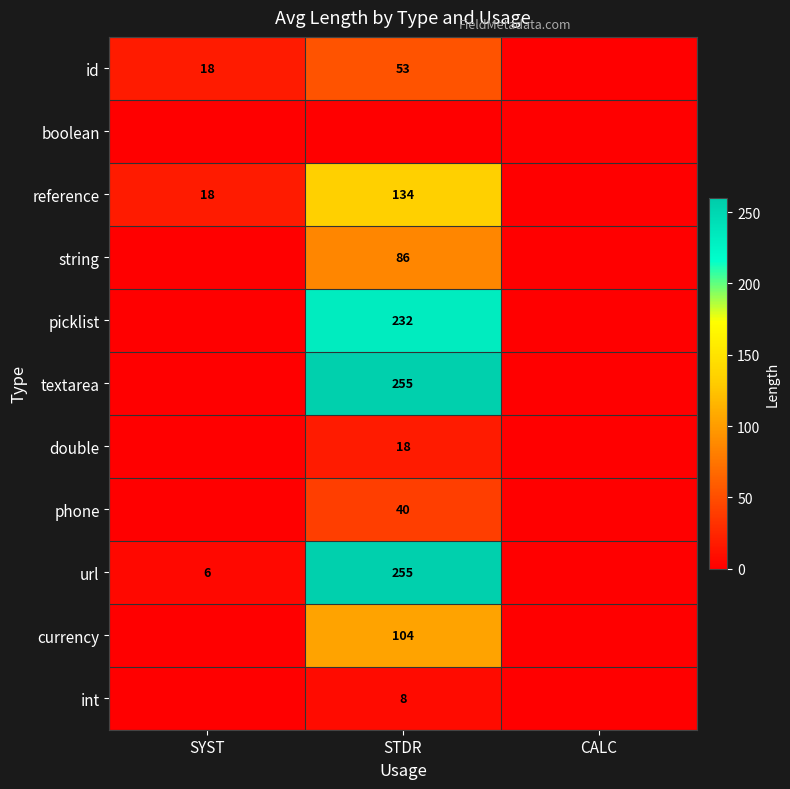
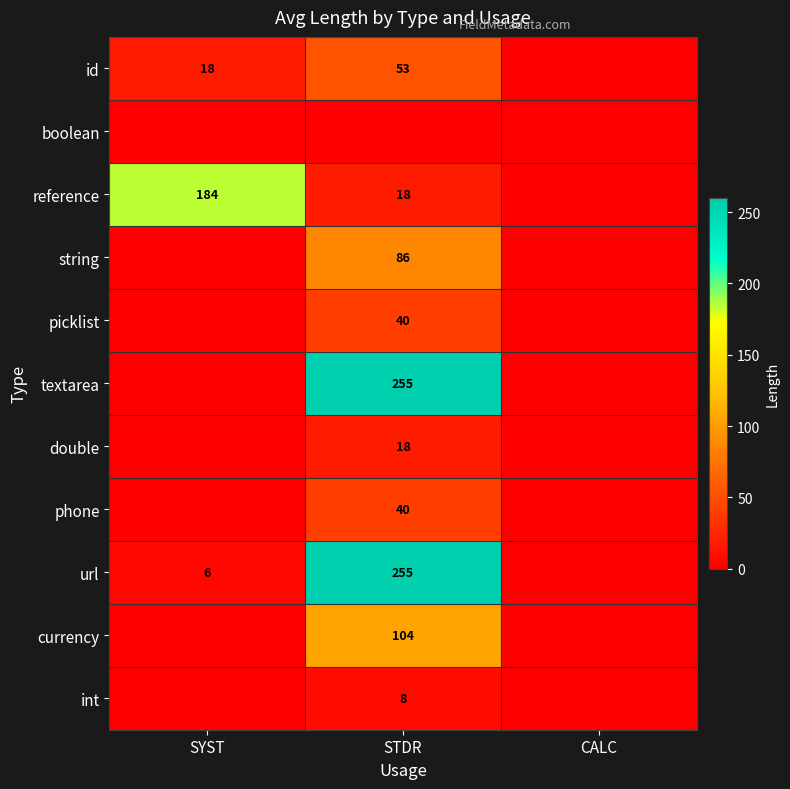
reference, SYST: 18 -> 184
reference, STDR: 134 -> 18
picklist, STDR: 232 -> 40
